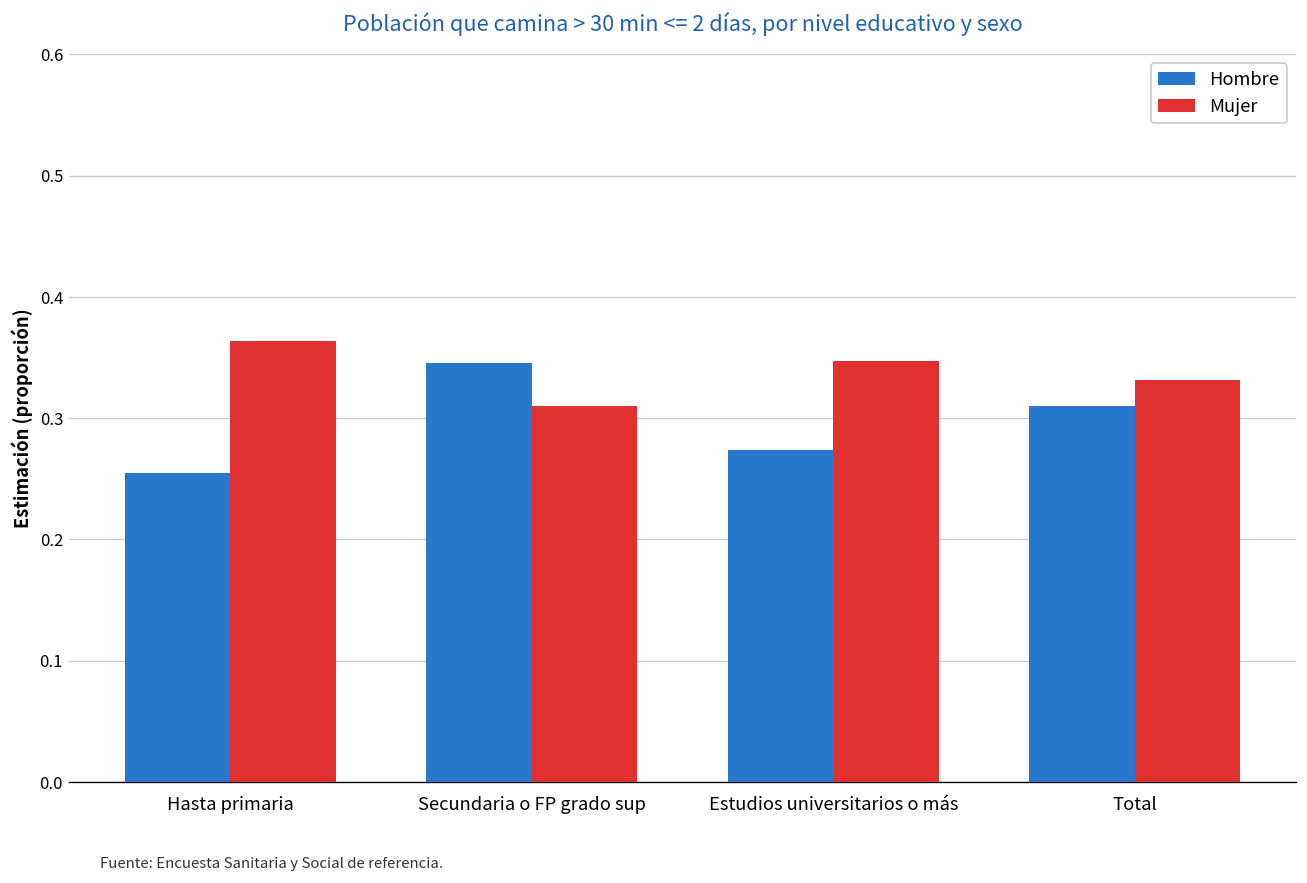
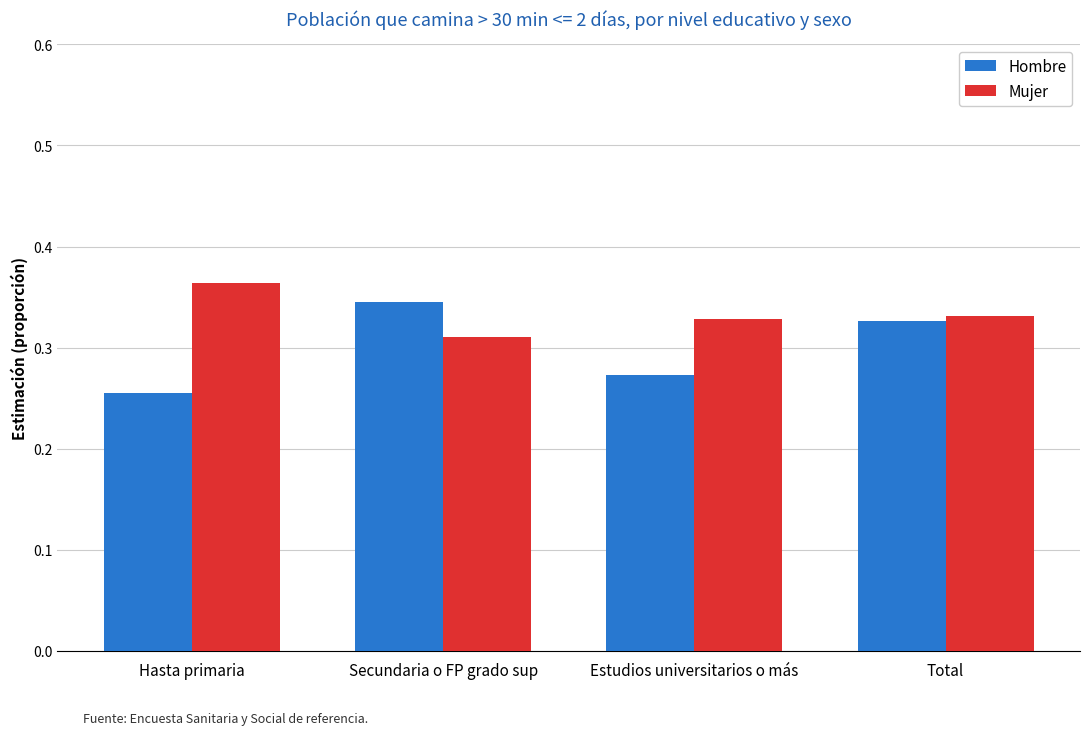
Mujer, Estudios universitarios o más: 0.347 -> 0.328
Hombre, Total: 0.310 -> 0.327
